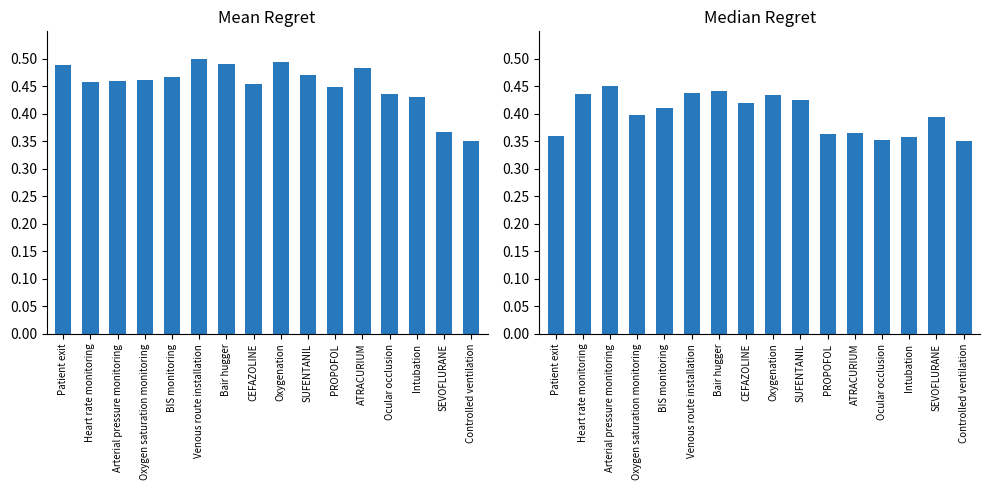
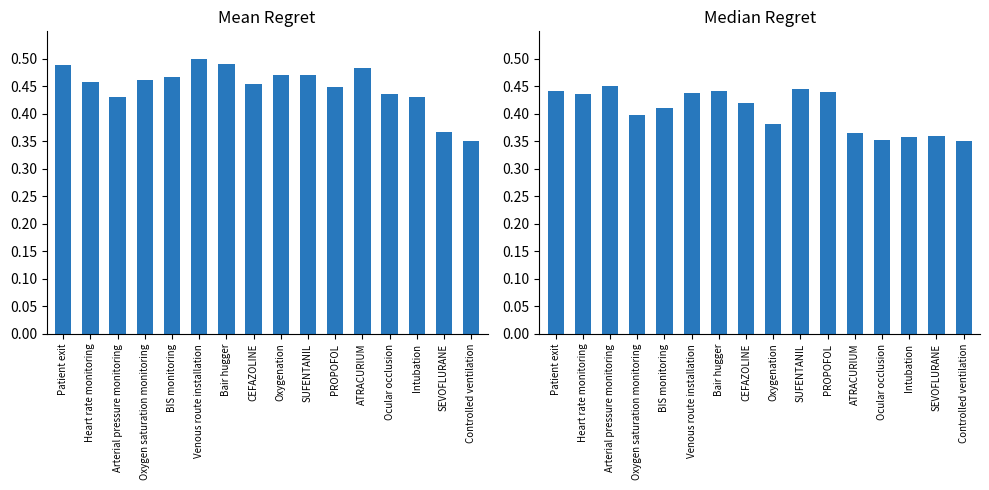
Mean Regret, Arterial pressure monitoring: 0.46 -> 0.43
Mean Regret, Oxygenation: 0.50 -> 0.47
Median Regret, Patient exit: 0.36 -> 0.44
Median Regret, Oxygenation: 0.43 -> 0.38
Median Regret, SUFENTANIL: 0.43 -> 0.44
Median Regret, PROPOFOL: 0.36 -> 0.44
Median Regret, SEVOFLURANE: 0.39 -> 0.36
